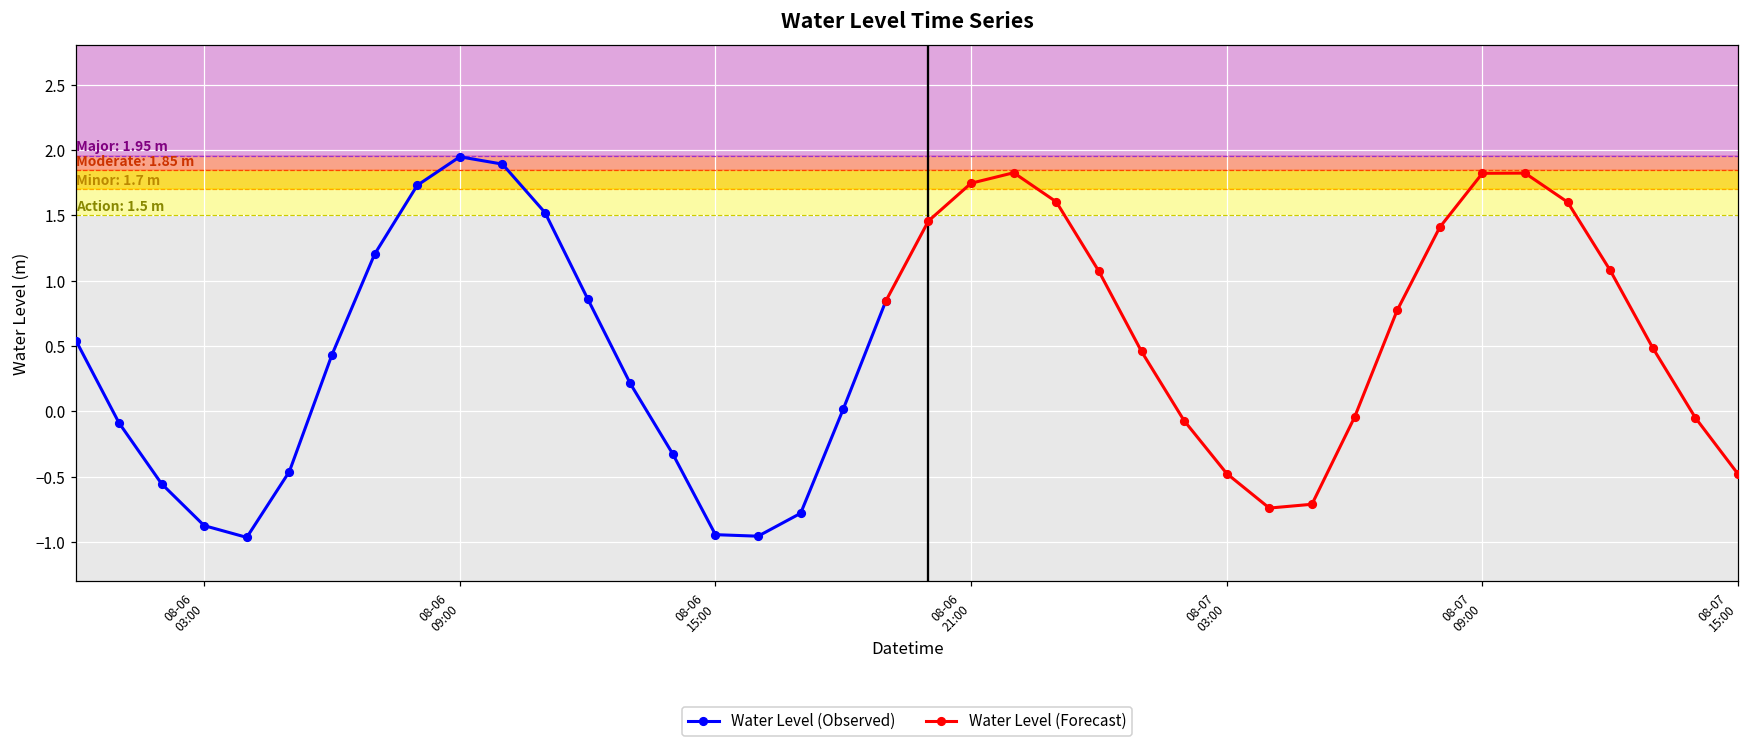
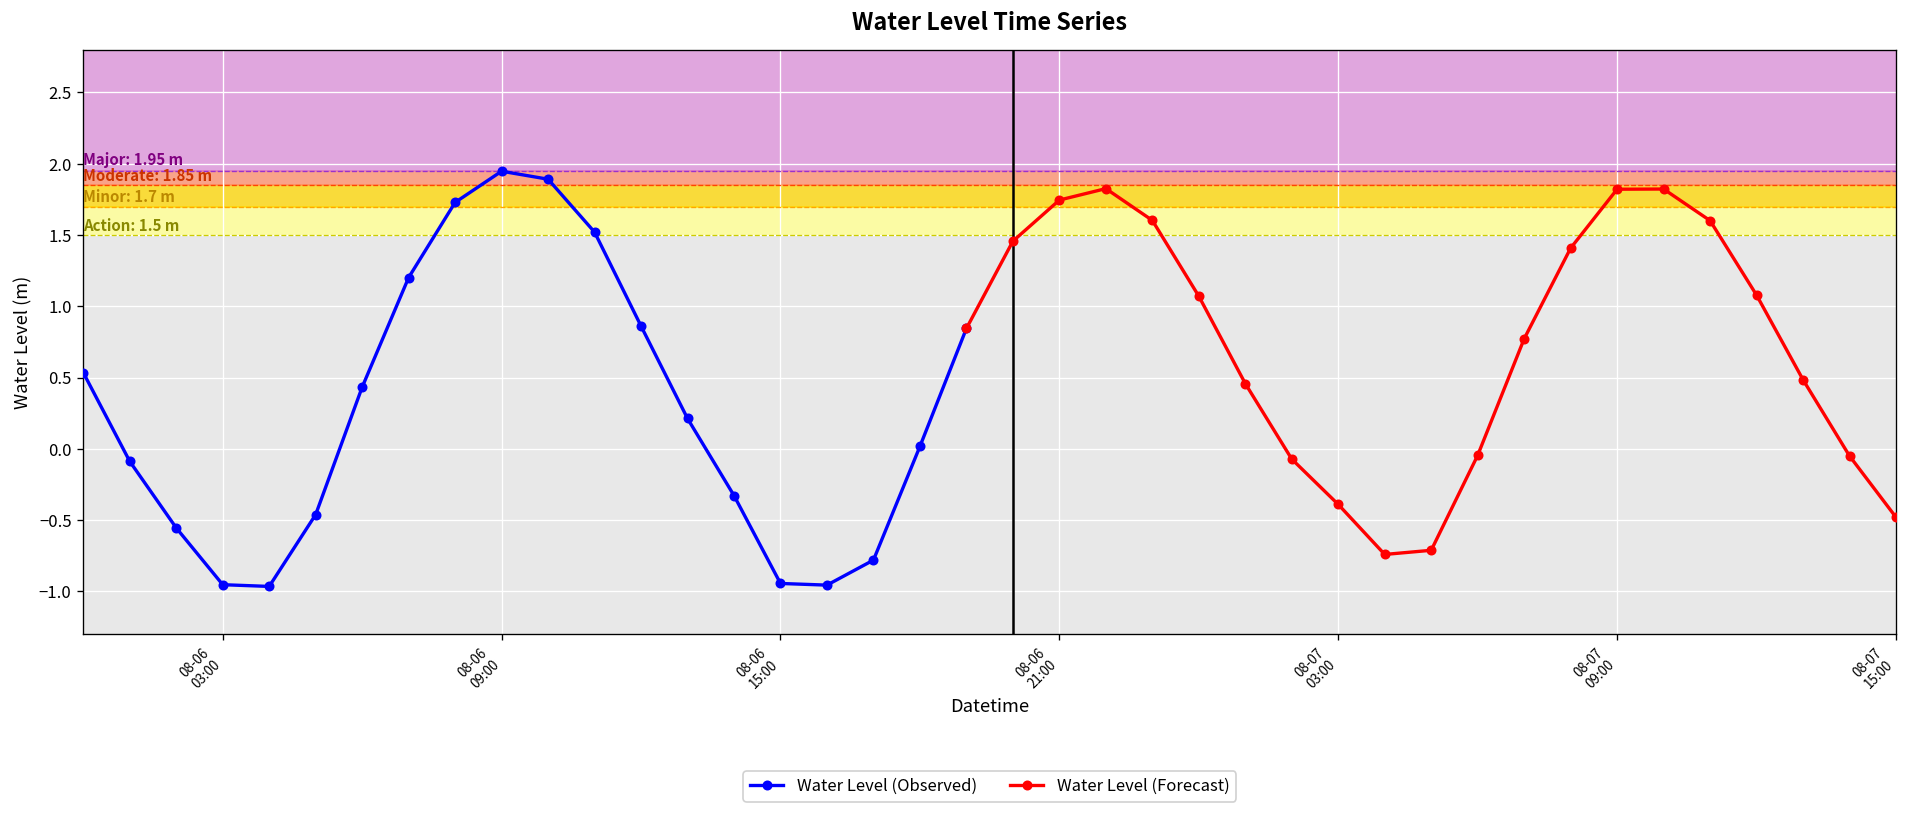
Water Level (Observed), 08-06 03:00: -0.87 -> -0.95
Water Level (Forecast), 08-07 03:00: -0.48 -> -0.39
